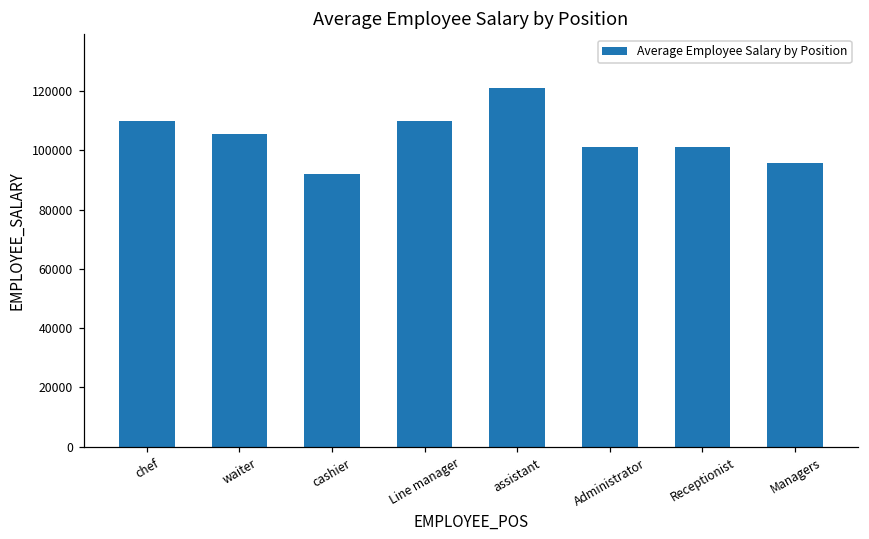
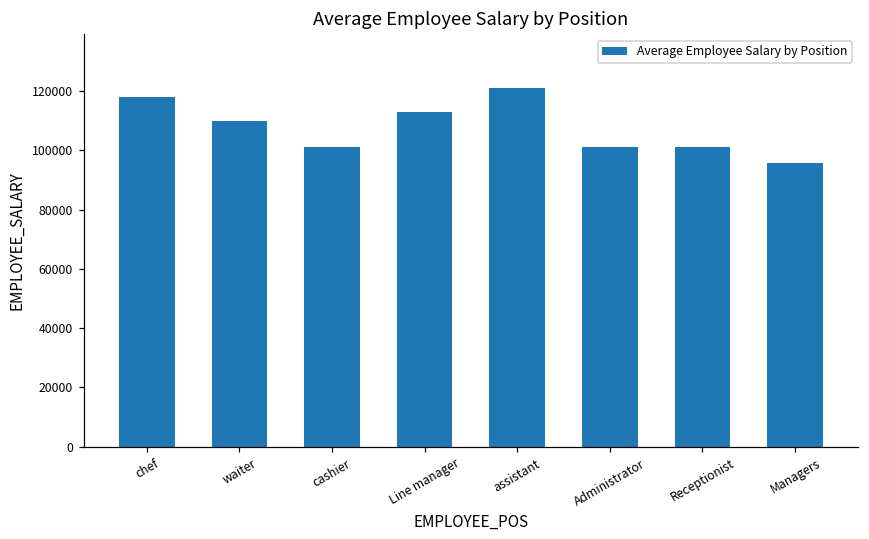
chef: 110000 -> 118000
waiter: 106000 -> 110000
cashier: 92000 -> 101000
Line manager: 110000 -> 113000
